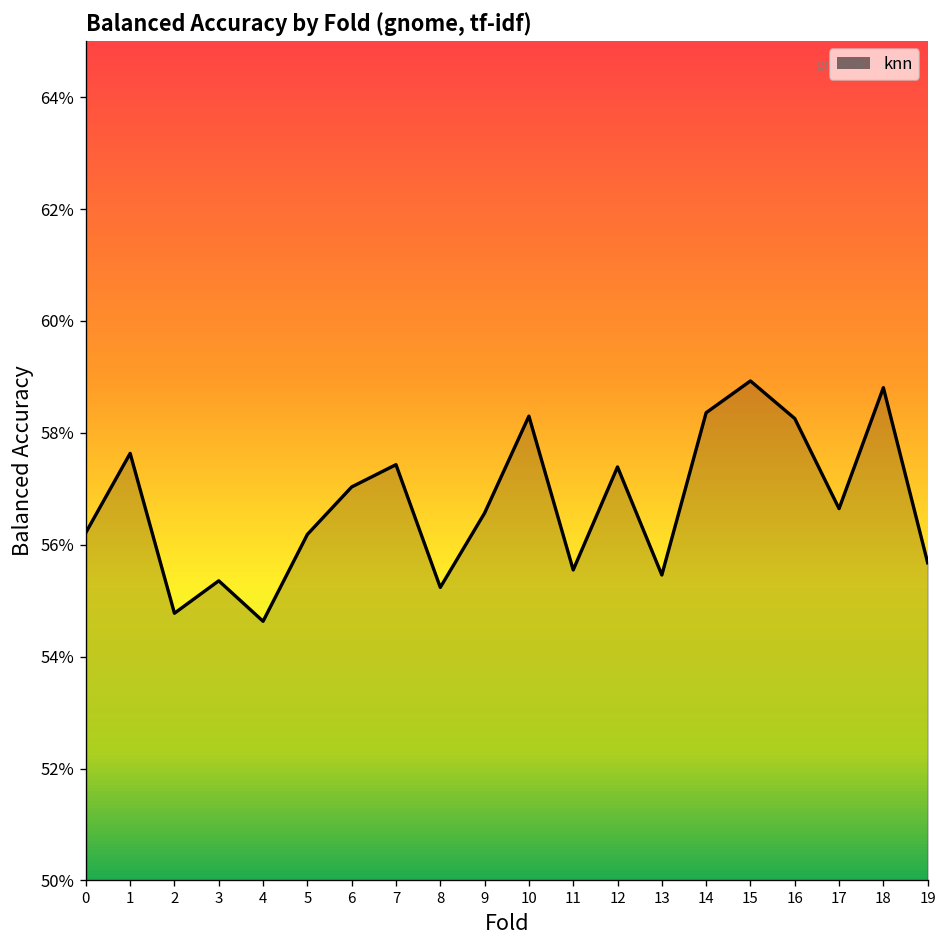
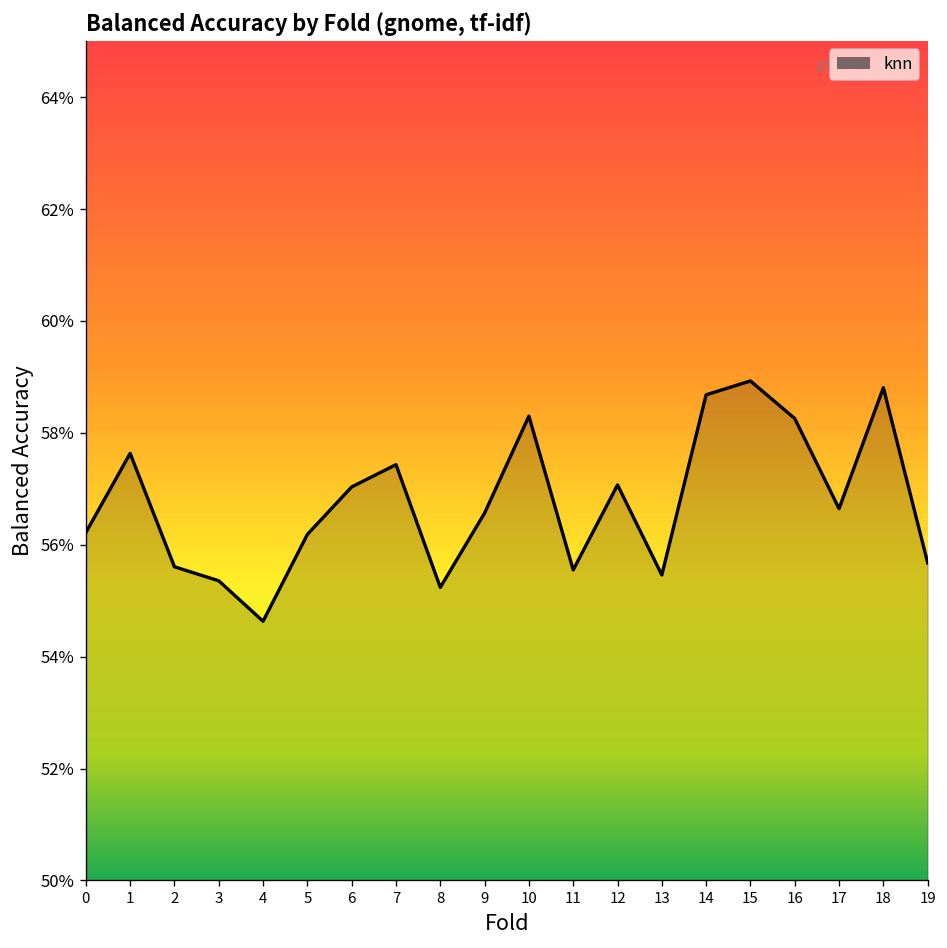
2: 54.8% -> 55.6%
12: 57.4% -> 57.1%
14: 58.4% -> 58.7%
